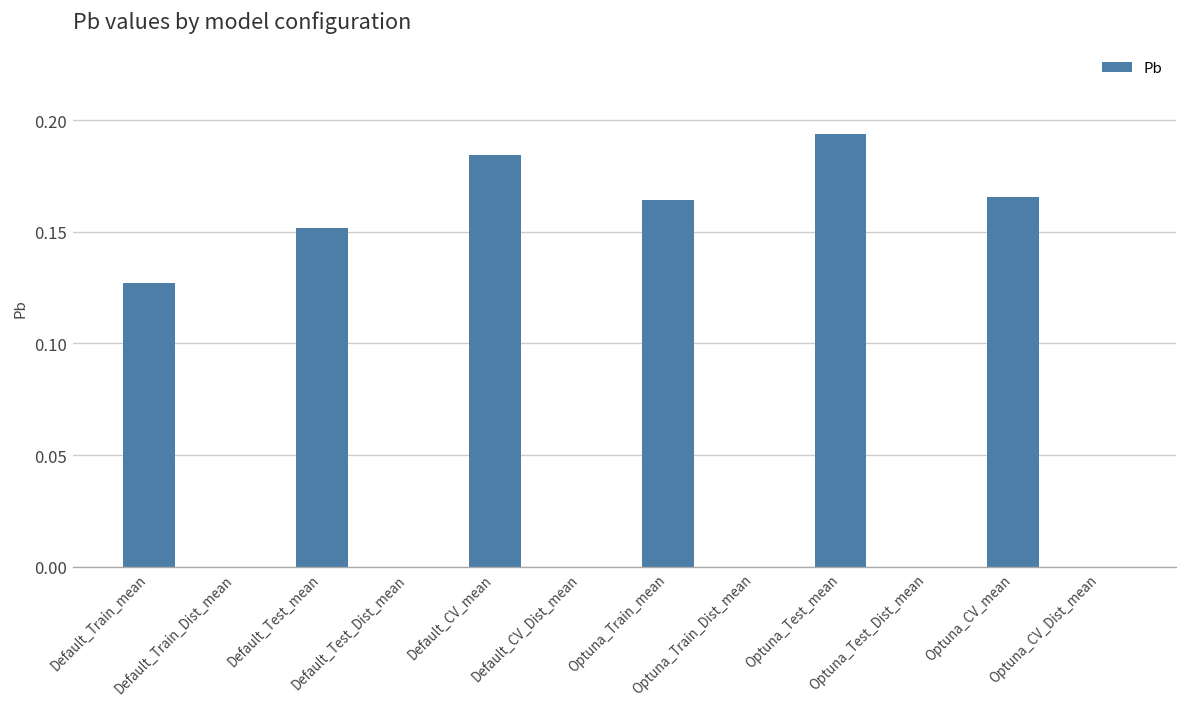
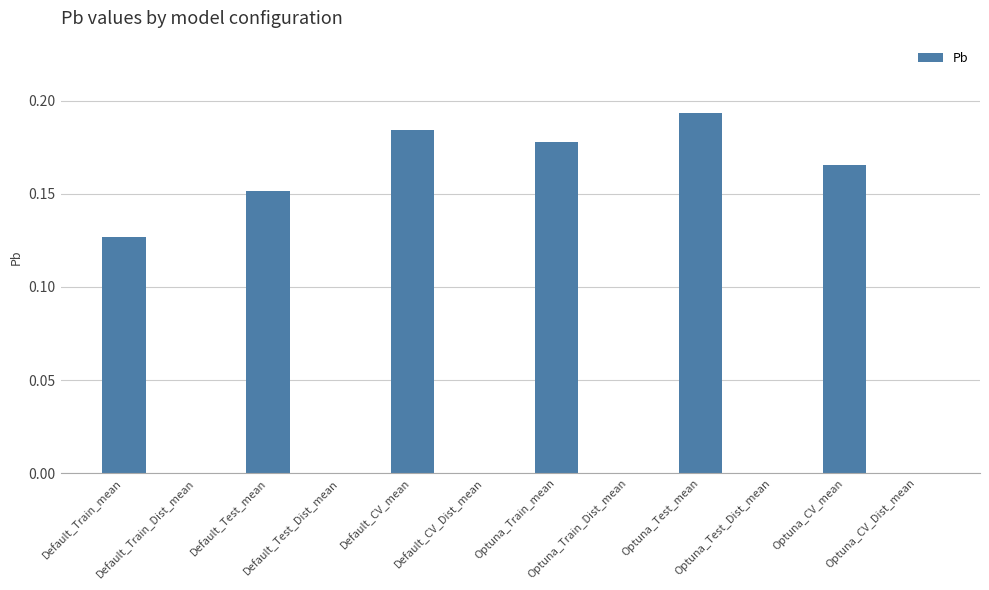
Optuna_Train_mean: 0.164 -> 0.178
